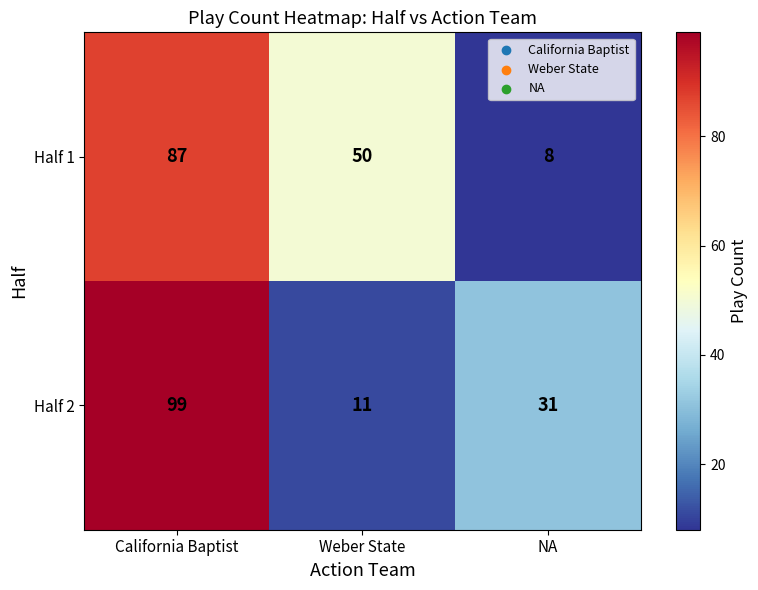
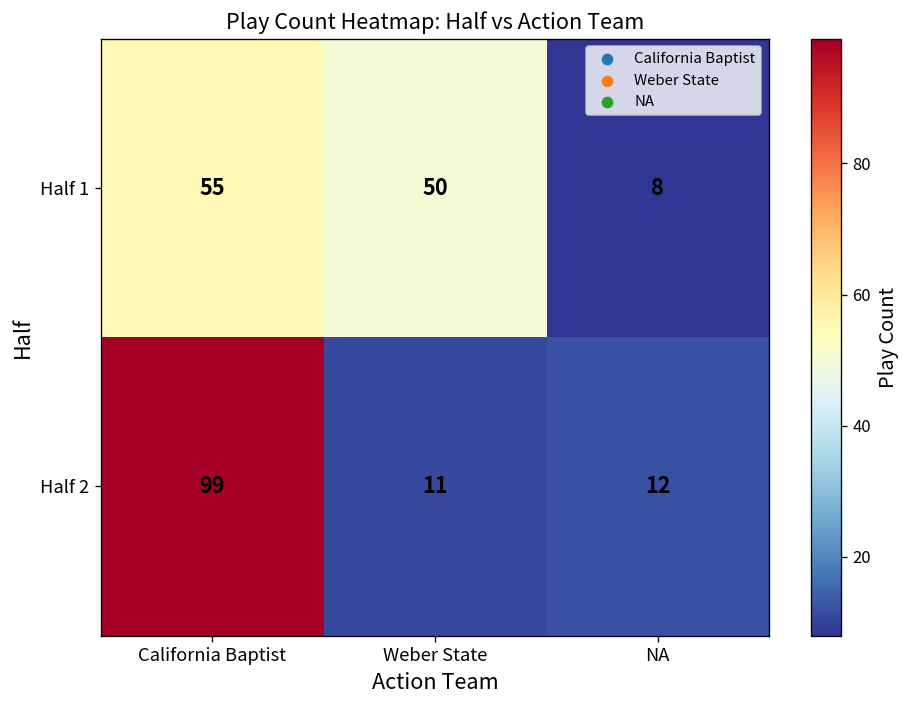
Half 1, California Baptist: 87 -> 55
Half 2, NA: 31 -> 12
